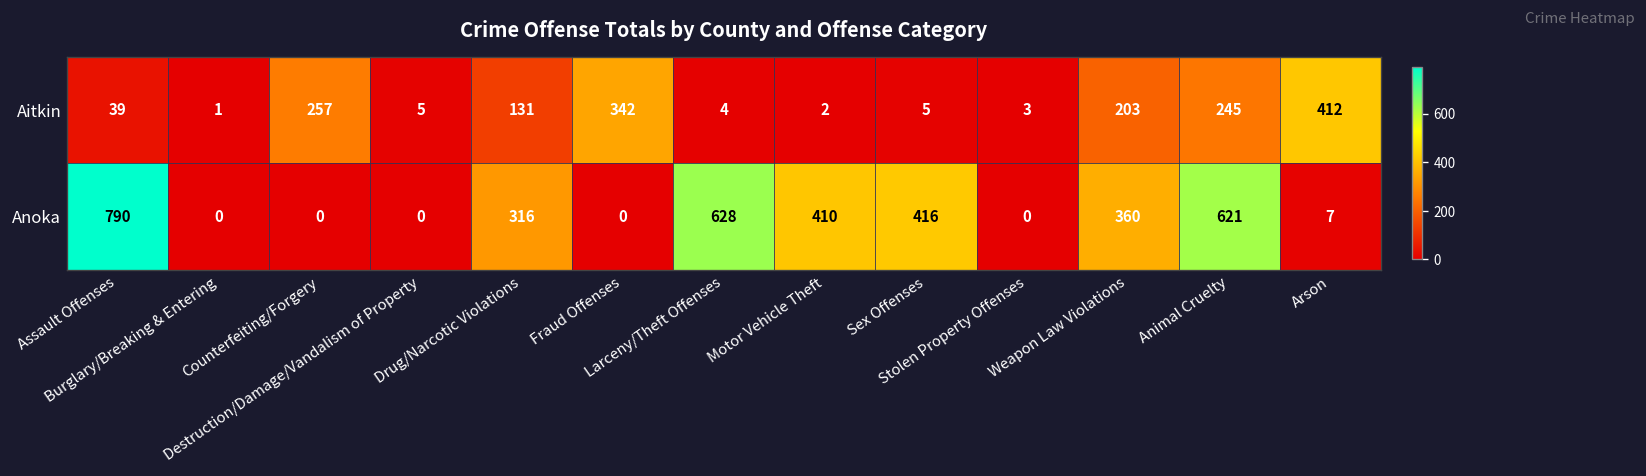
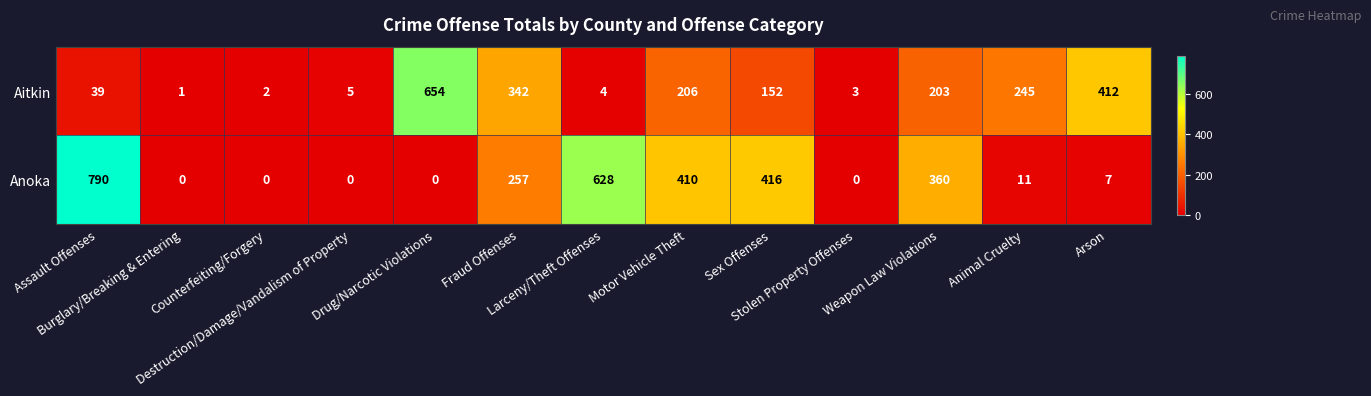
Aitkin, Counterfeiting/Forgery: 257 -> 2
Aitkin, Drug/Narcotic Violations: 131 -> 654
Aitkin, Motor Vehicle Theft: 2 -> 206
Aitkin, Sex Offenses: 5 -> 152
Anoka, Drug/Narcotic Violations: 316 -> 0
Anoka, Fraud Offenses: 0 -> 257
Anoka, Animal Cruelty: 621 -> 11
